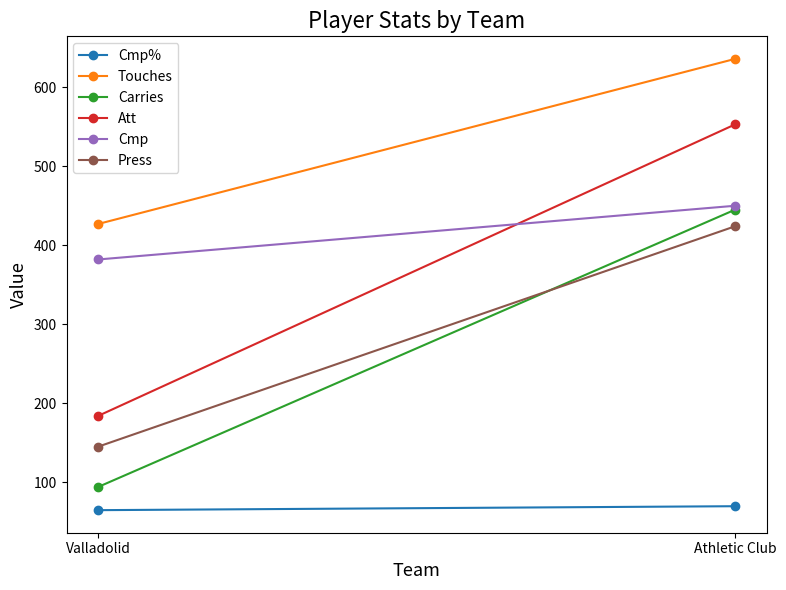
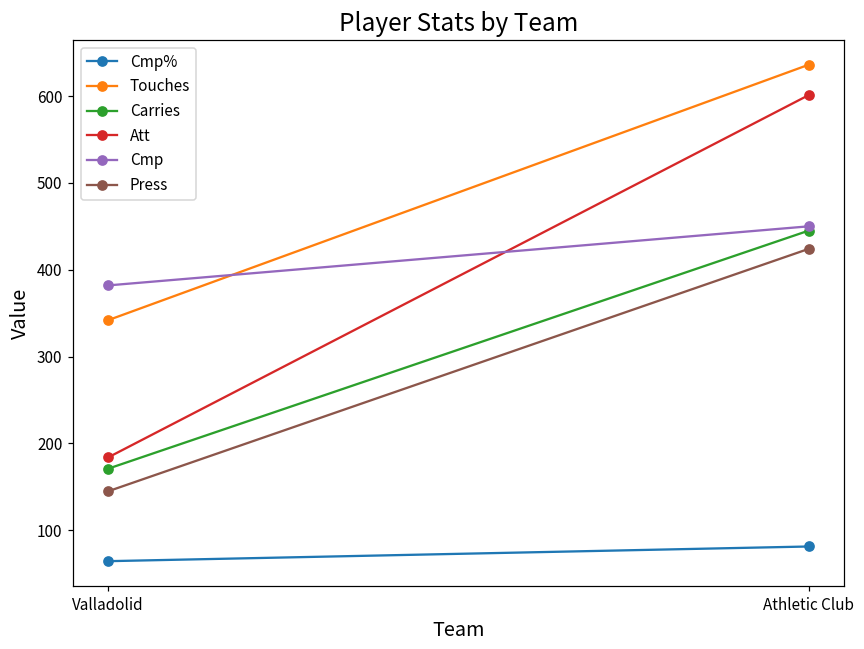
Touches, Valladolid: 430 -> 340
Carries, Valladolid: 90 -> 170
Cmp%, Athletic Club: 70 -> 80
Att, Athletic Club: 550 -> 600
